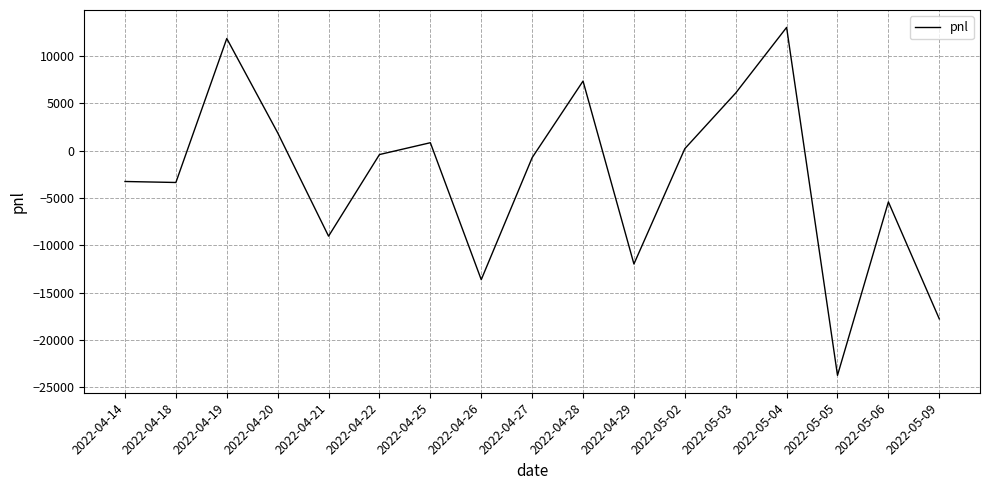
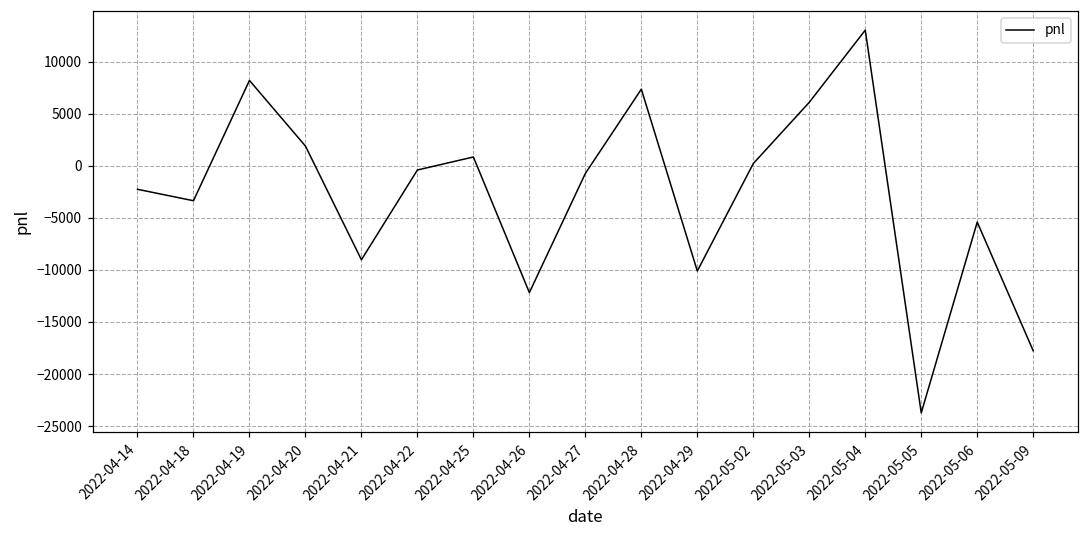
2022-04-14: -3000 -> -2000
2022-04-19: 12000 -> 8000
2022-04-26: -14000 -> -12000
2022-04-29: -12000 -> -10000
